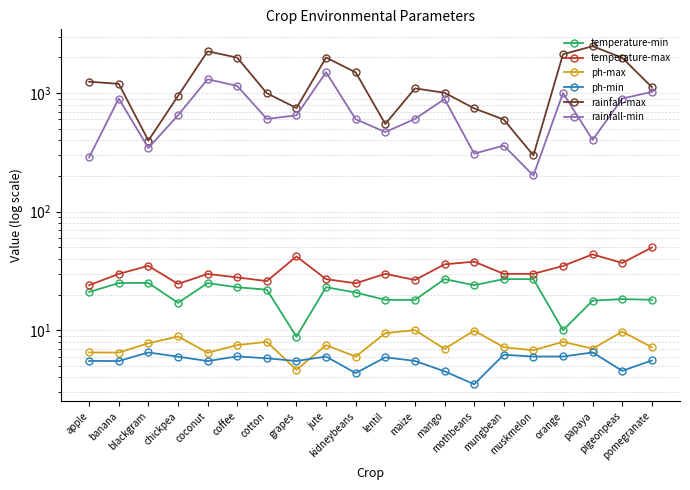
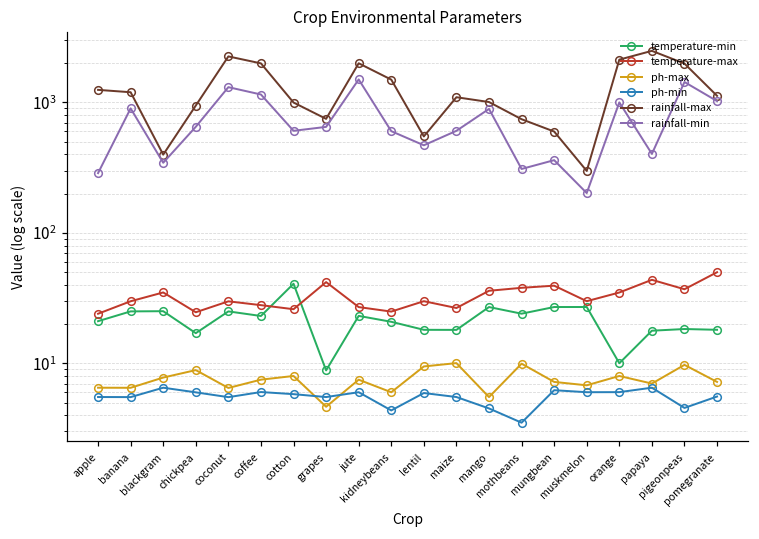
temperature-min, cotton: 22 -> 41
ph-max, mango: 7 -> 6
temperature-max, mungbean: 30 -> 39
rainfall-min, pigeonpeas: 900 -> 1400
